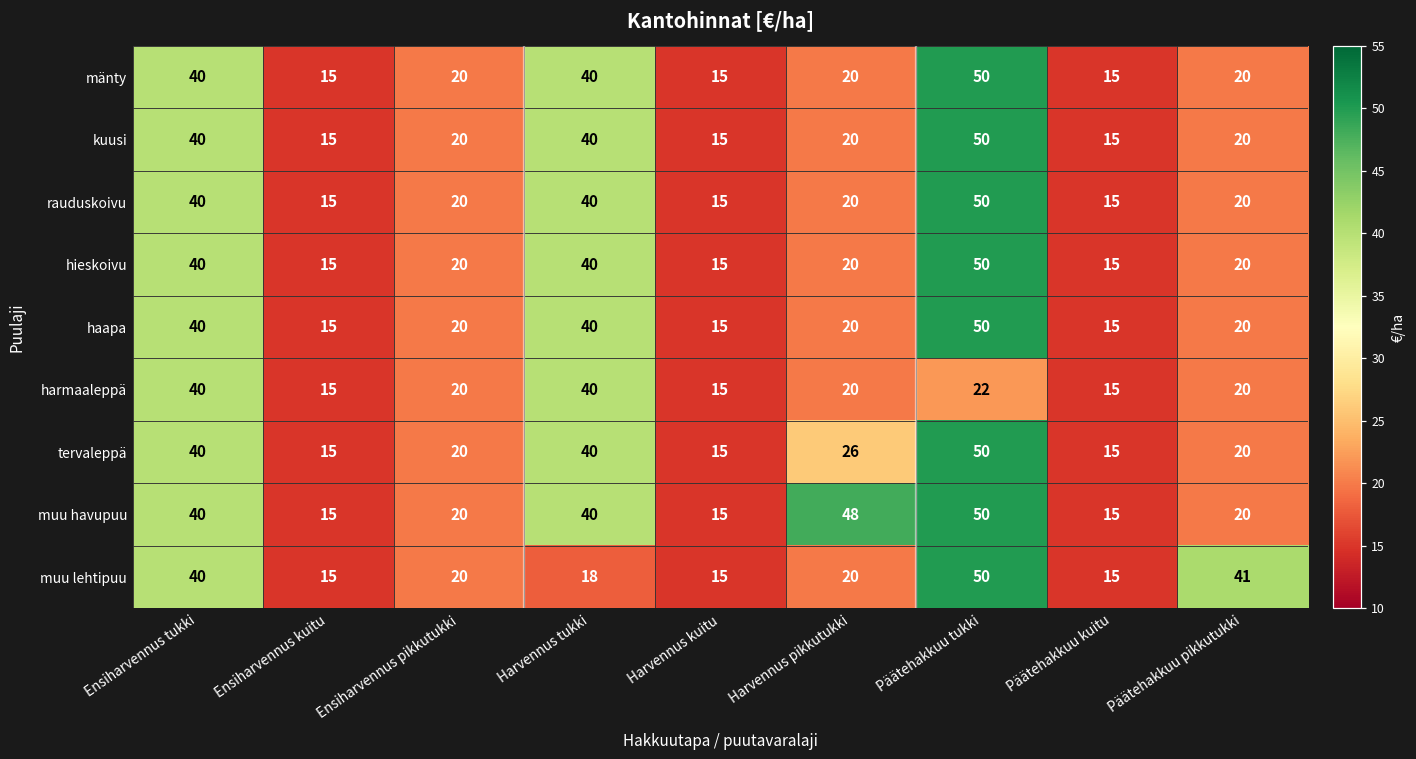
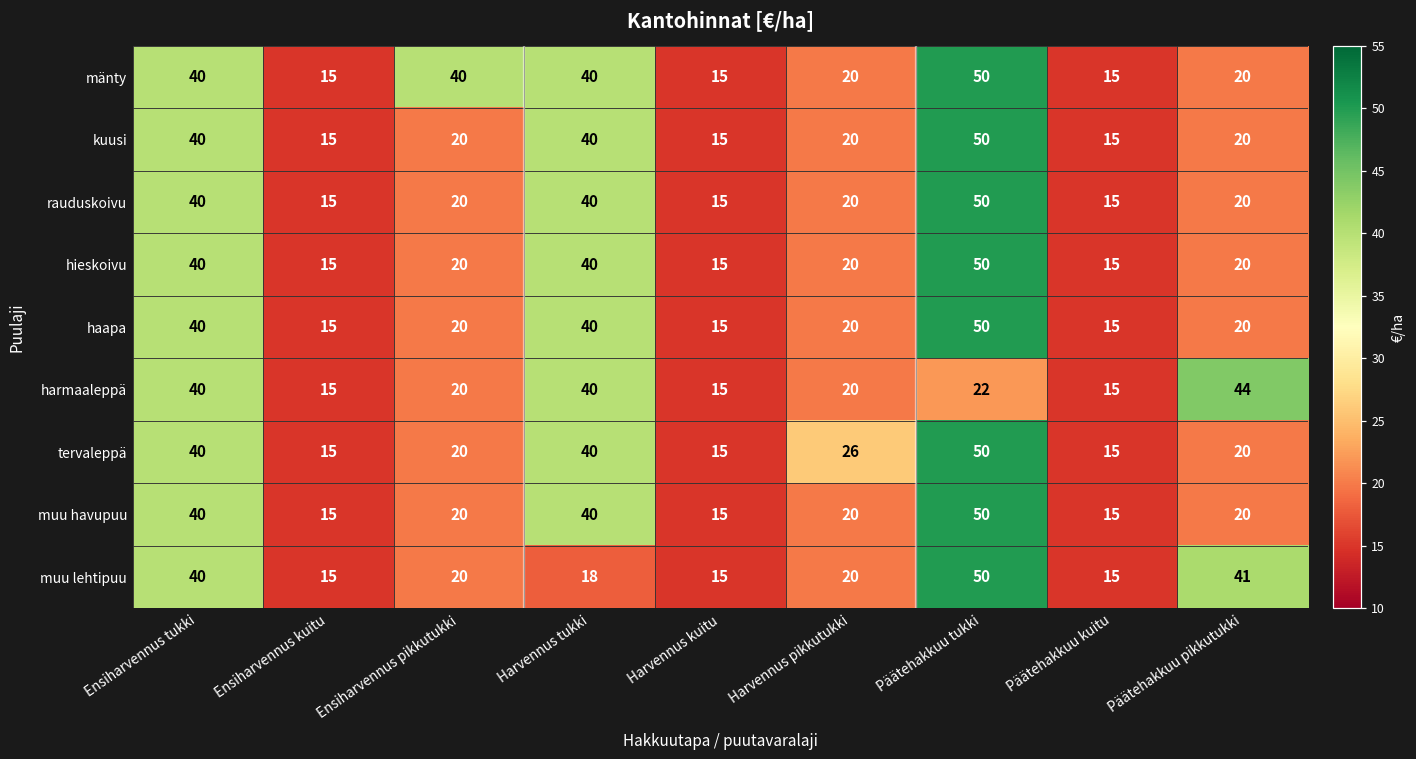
mänty, Ensiharvennus pikkutukki: 20 -> 40
harmaaleppä, Päätehakkuu pikkutukki: 20 -> 44
muu havupuu, Harvennus pikkutukki: 48 -> 20
